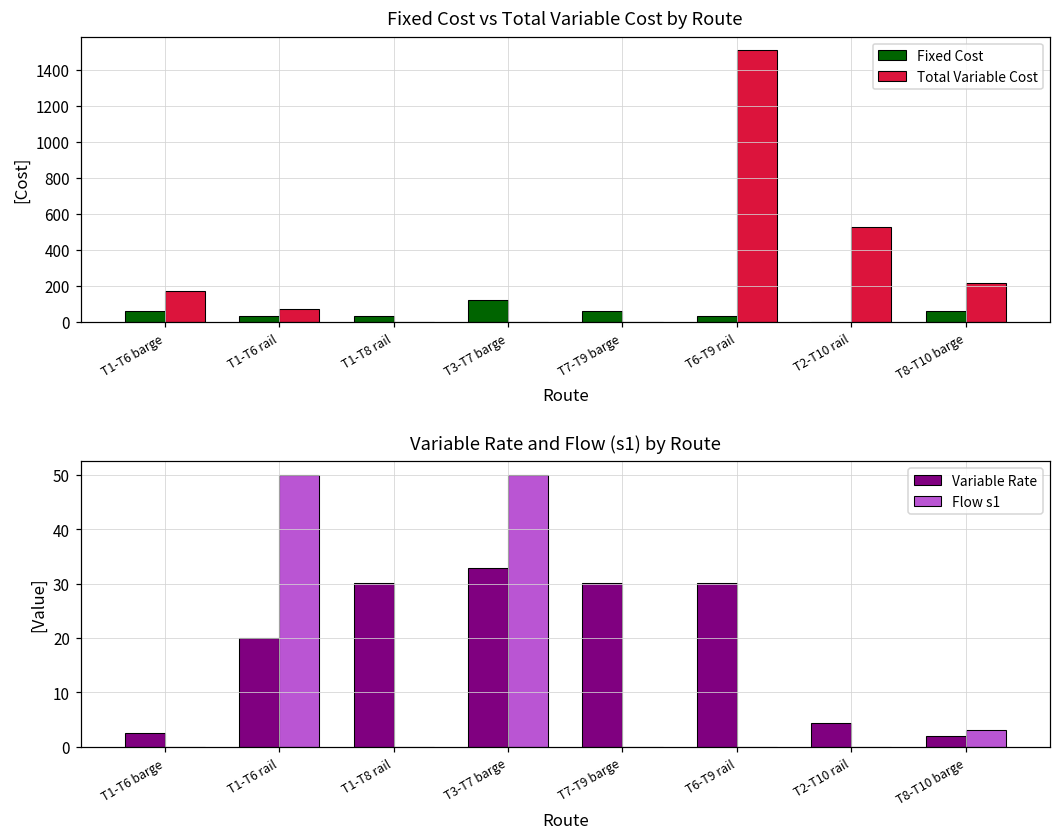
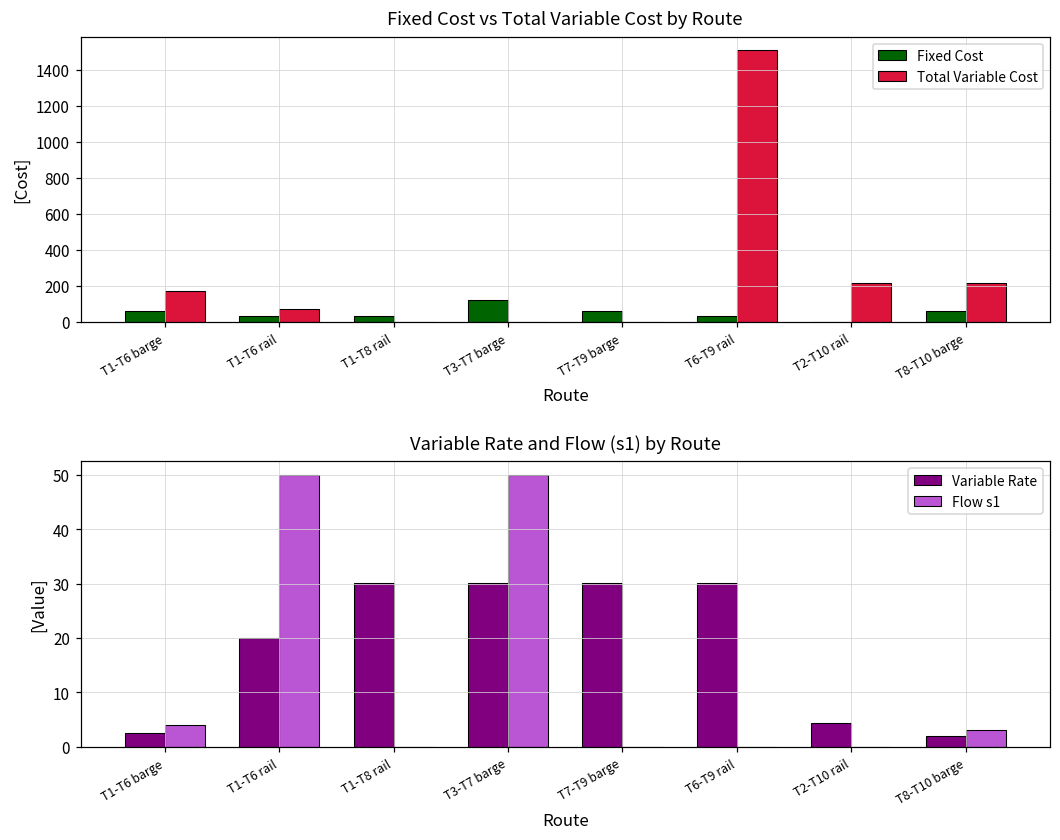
Fixed Cost vs Total Variable Cost by Route, Total Variable Cost, T2-T10 rail: 530 -> 210
Variable Rate and Flow (s1) by Route, Flow s1, T1-T6 barge: 0 -> 4
Variable Rate and Flow (s1) by Route, Variable Rate, T3-T7 barge: 33 -> 30
